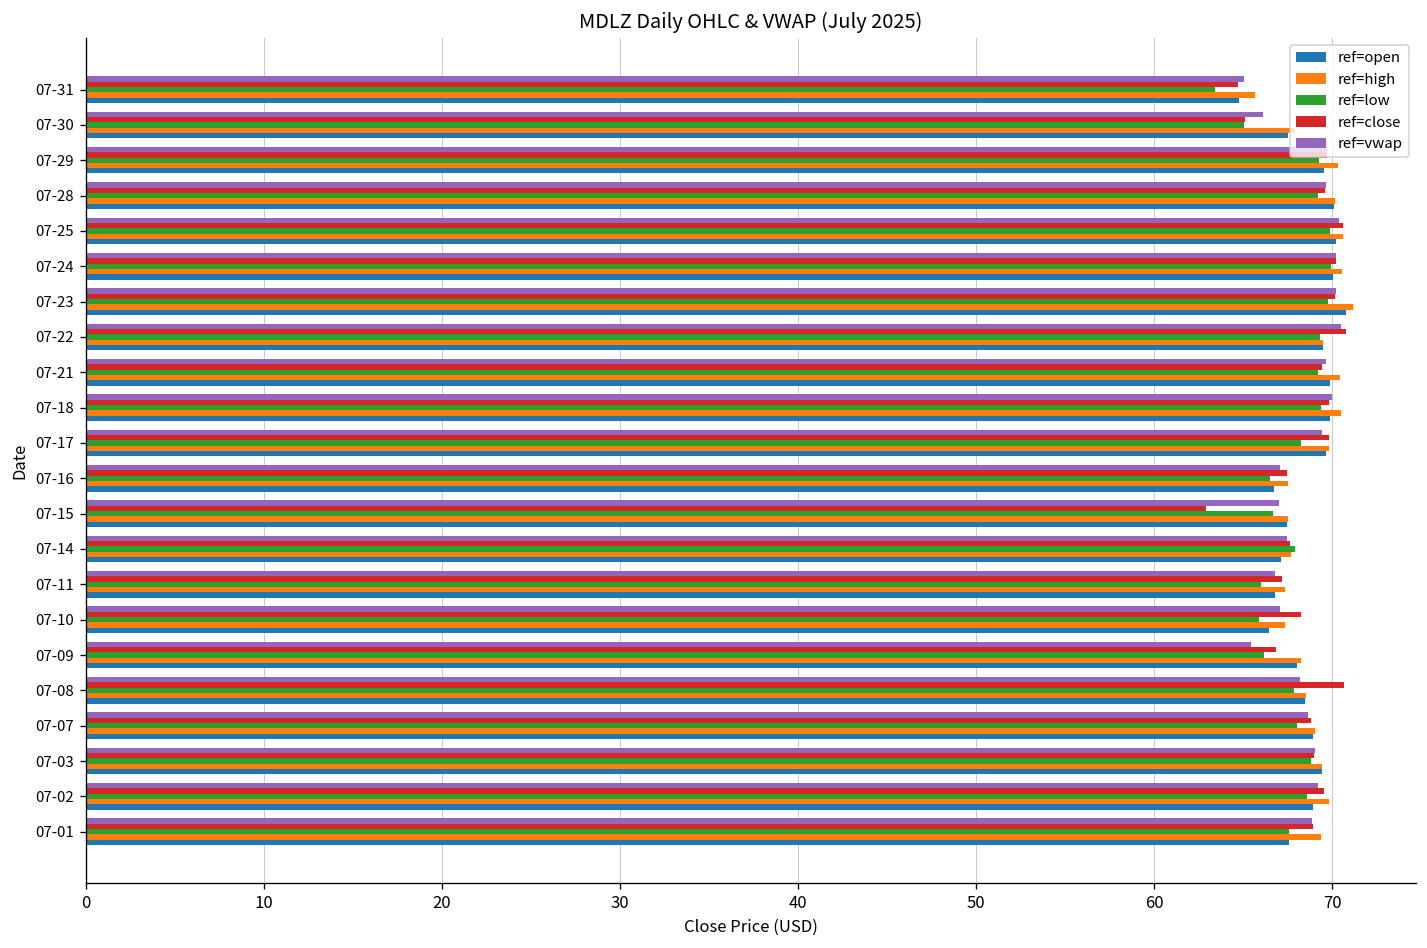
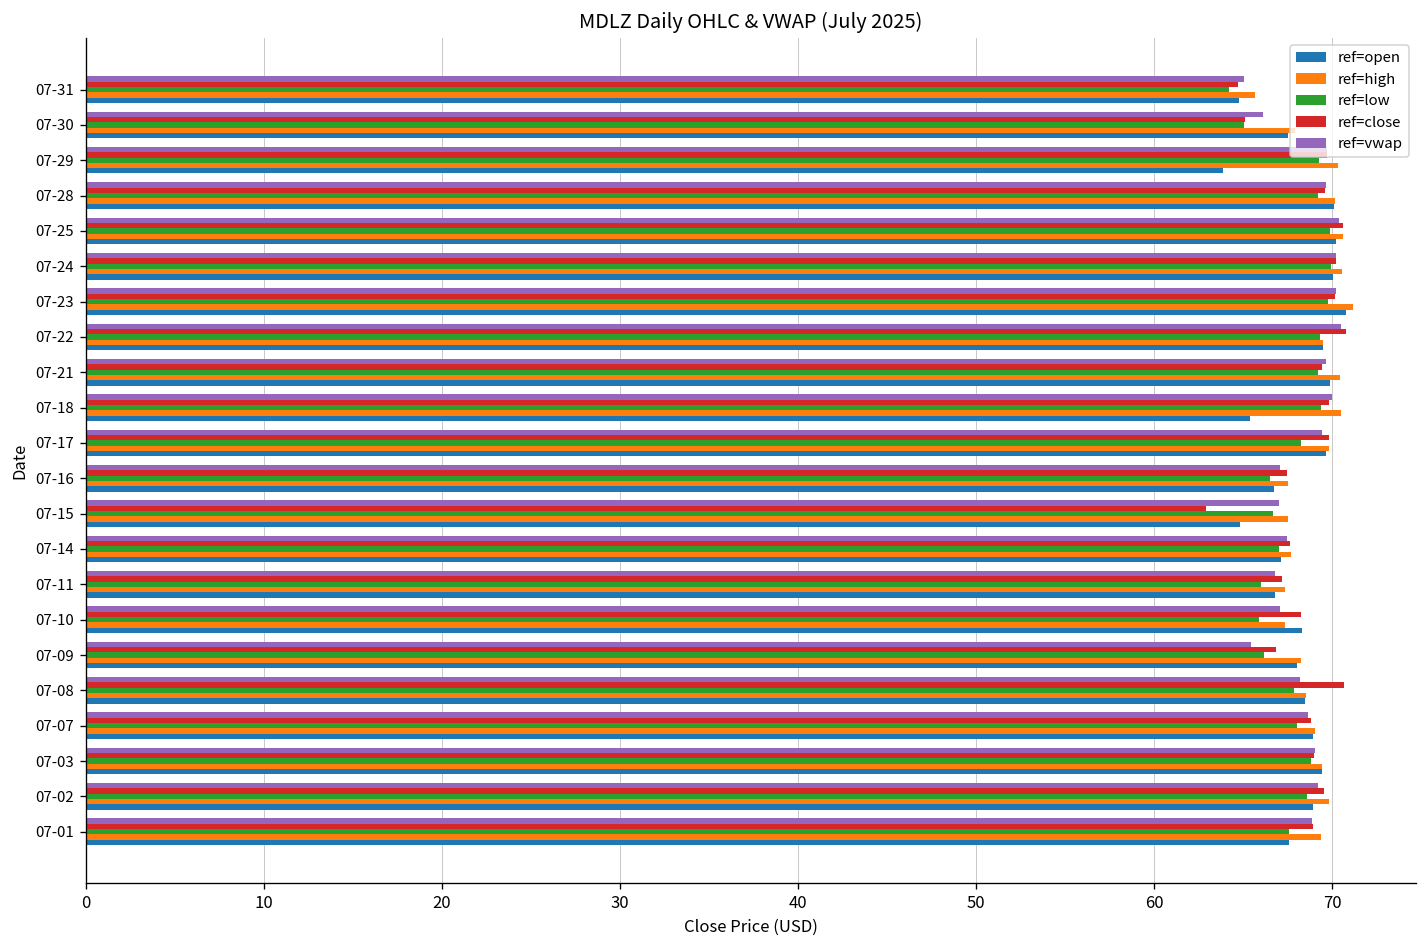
ref=low, 07-31: 63.4 -> 64.2
ref=open, 07-29: 69.5 -> 63.9
ref=open, 07-18: 69.9 -> 65.4
ref=open, 07-15: 67.5 -> 64.8
ref=low, 07-14: 67.9 -> 67.0
ref=open, 07-10: 66.5 -> 68.3
